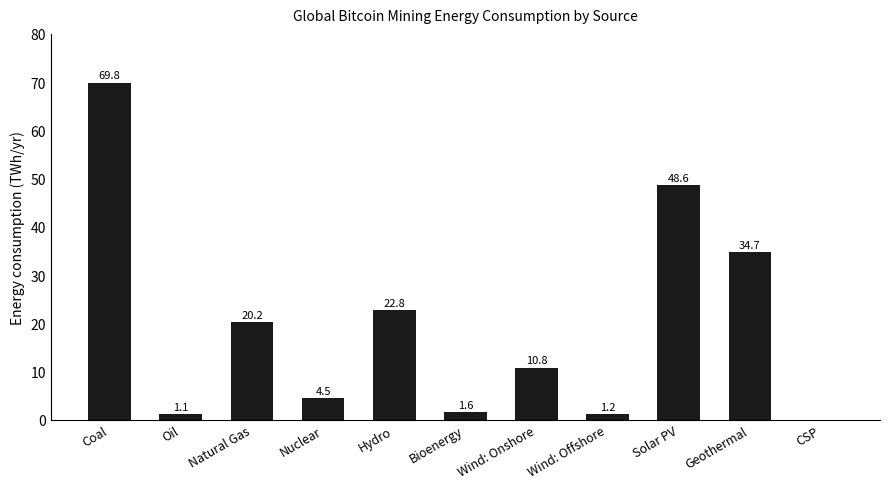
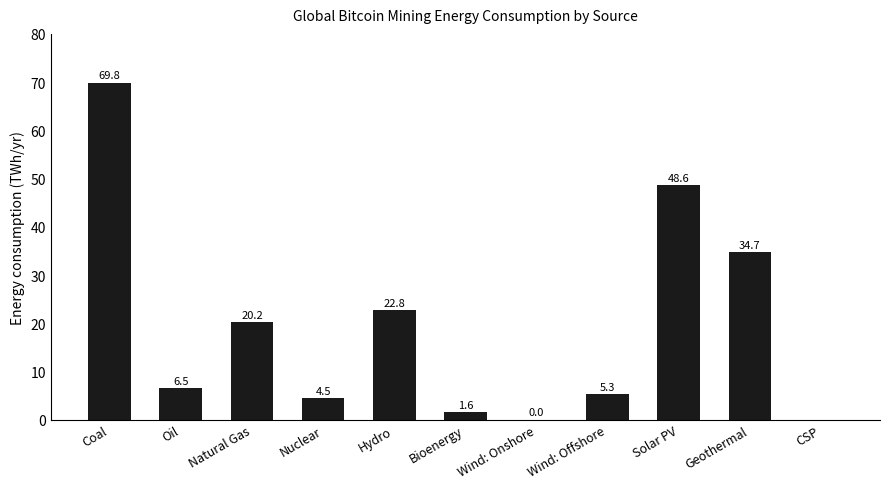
Oil: 1.1 -> 6.5
Wind: Onshore: 10.8 -> 0.0
Wind: Offshore: 1.2 -> 5.3
